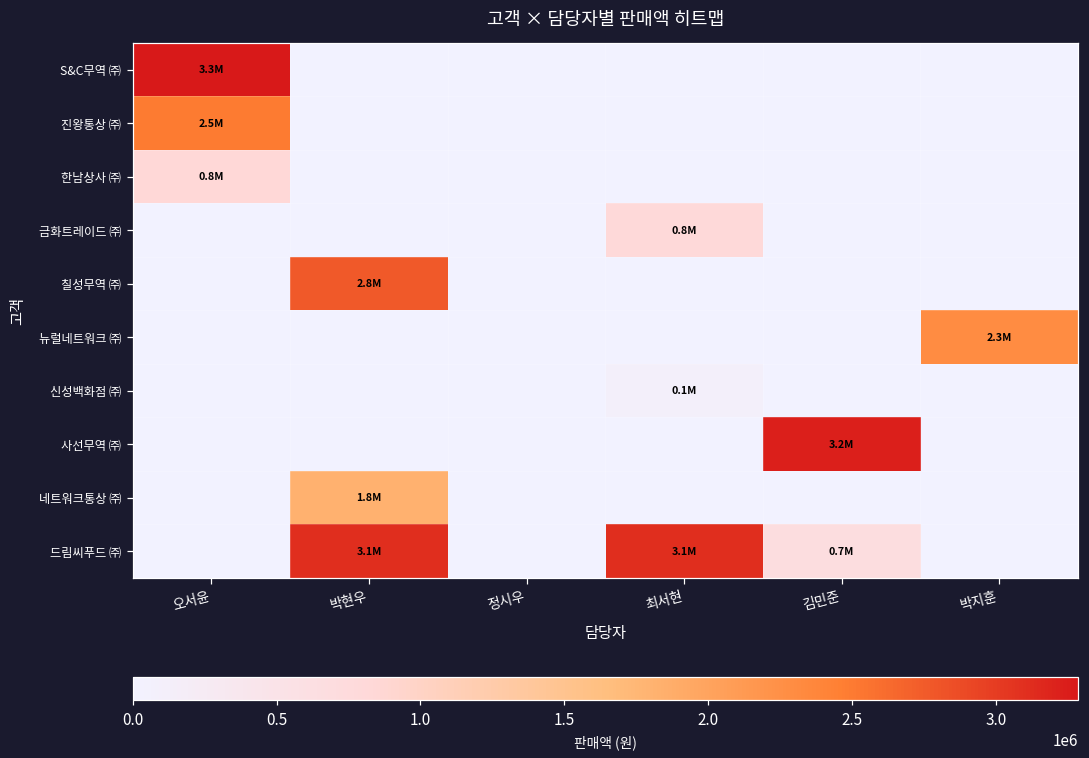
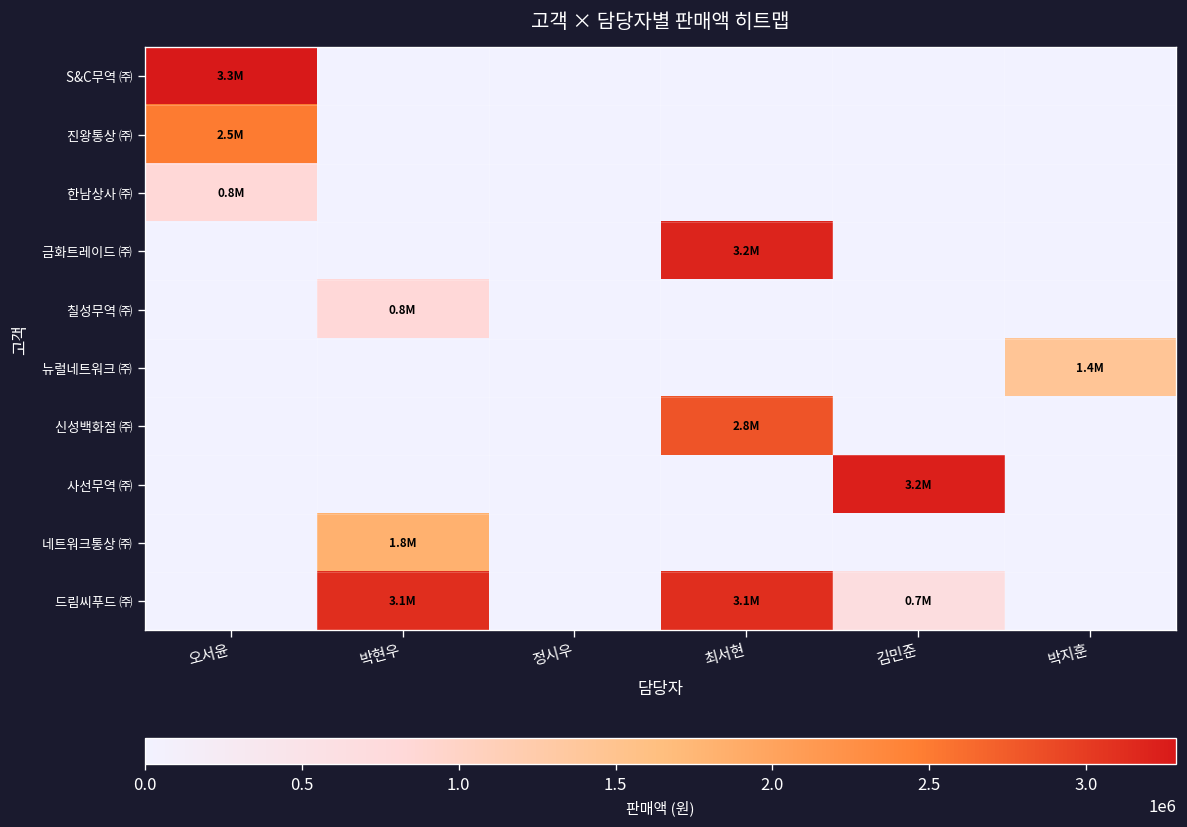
금화트레이드 ㈜, 최서현: 0.8M -> 3.2M
칠성무역 ㈜, 박현우: 2.8M -> 0.8M
뉴럴네트워크 ㈜, 박지훈: 2.3M -> 1.4M
신성백화점 ㈜, 최서현: 0.1M -> 2.8M
